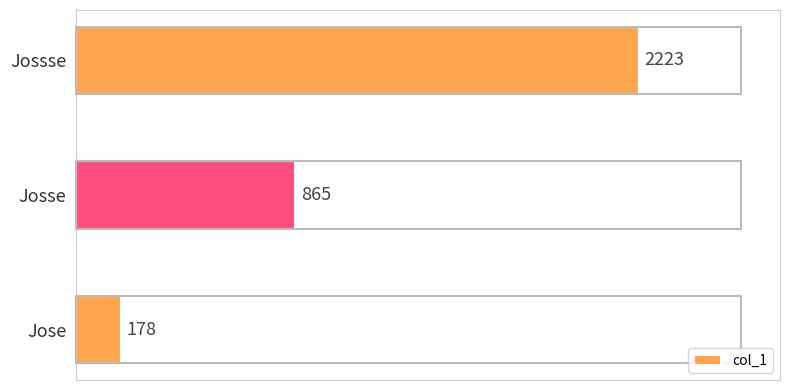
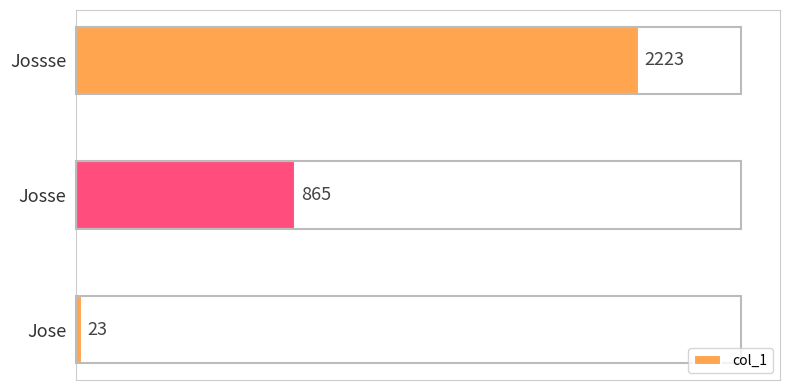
Jose: 178 -> 23
